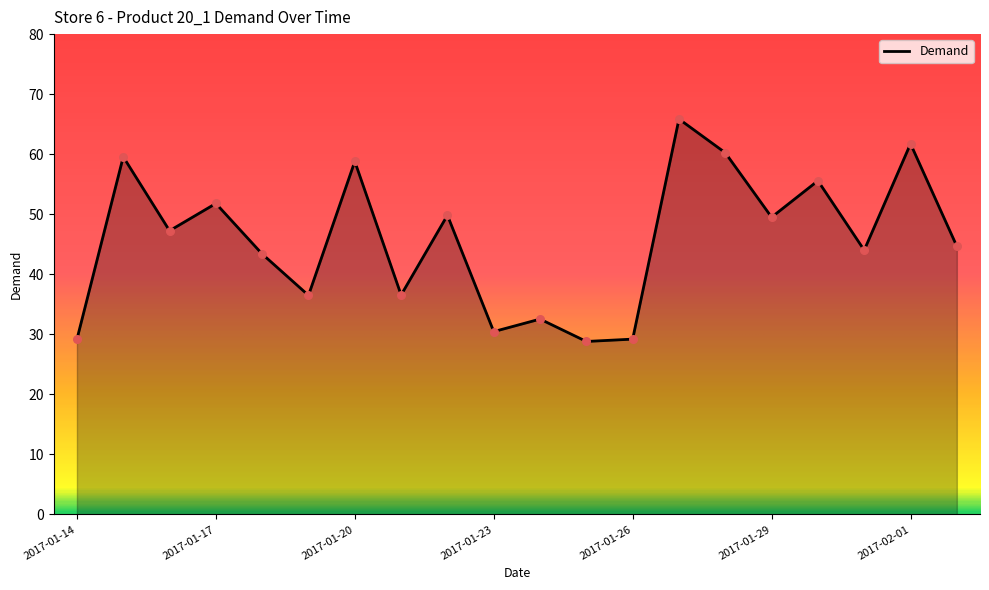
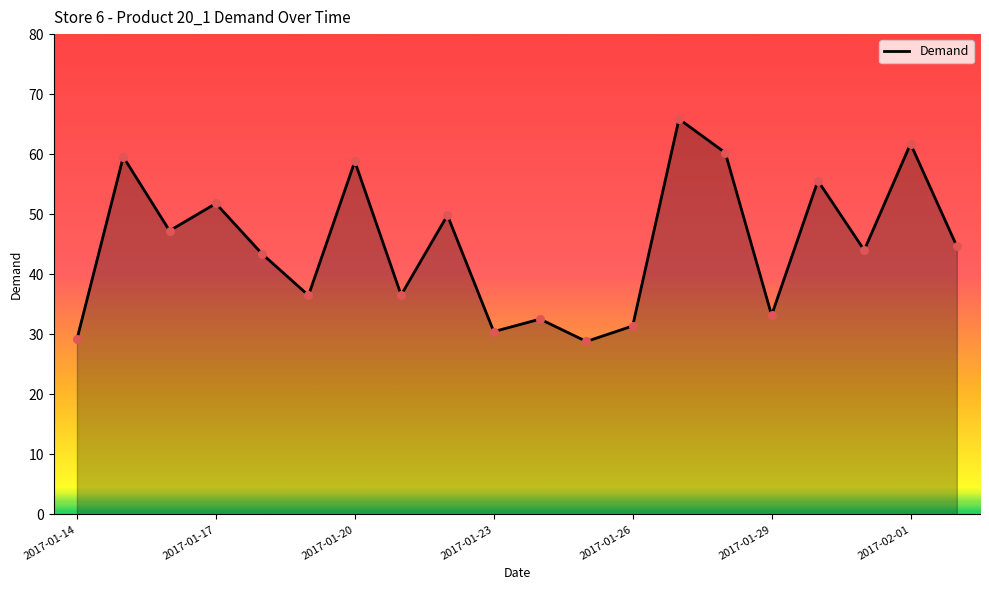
2017-01-26: 29 -> 31
2017-01-29: 50 -> 33
